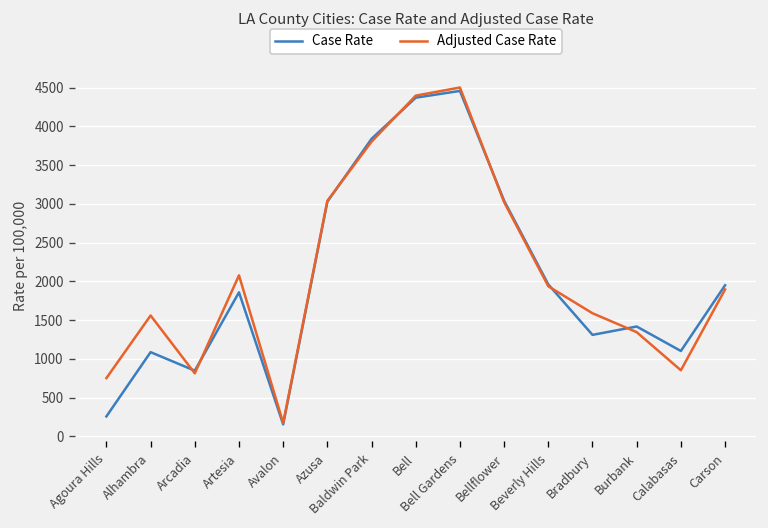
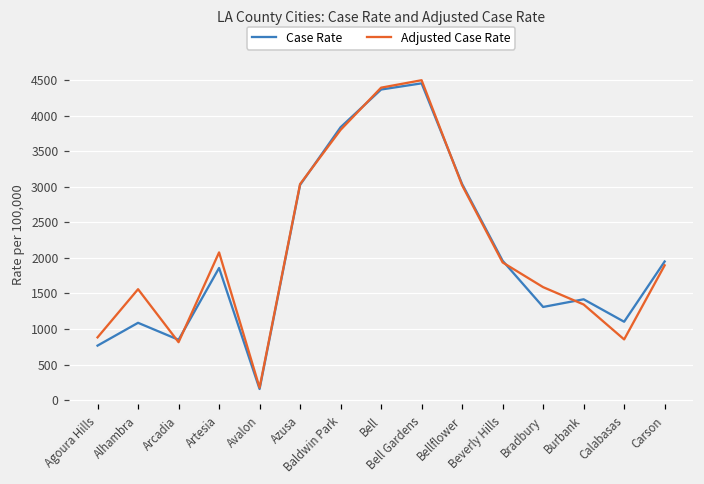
Case Rate, Agoura Hills: 300 -> 800
Adjusted Case Rate, Agoura Hills: 800 -> 900
